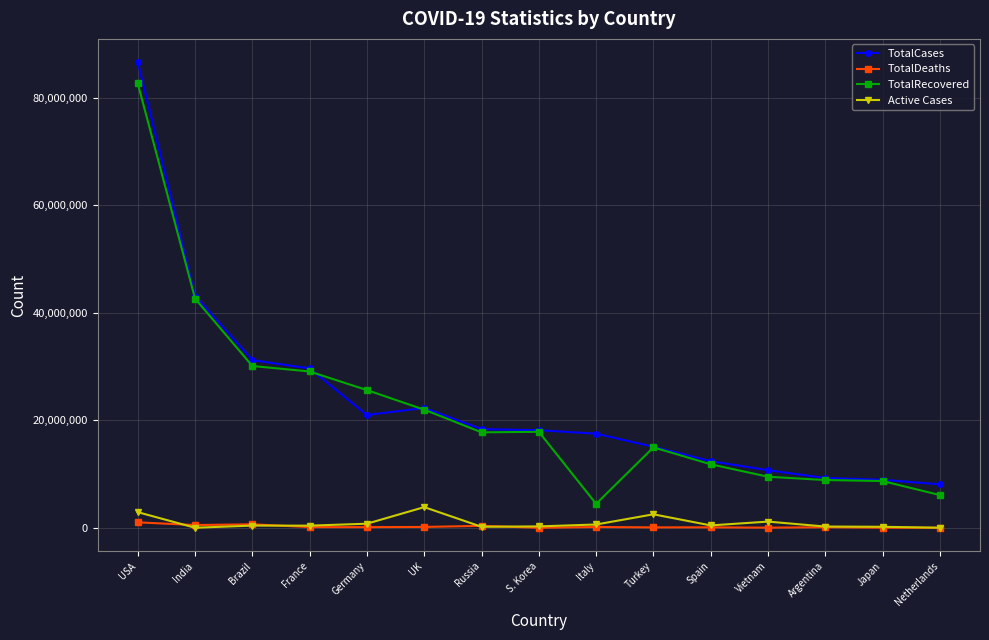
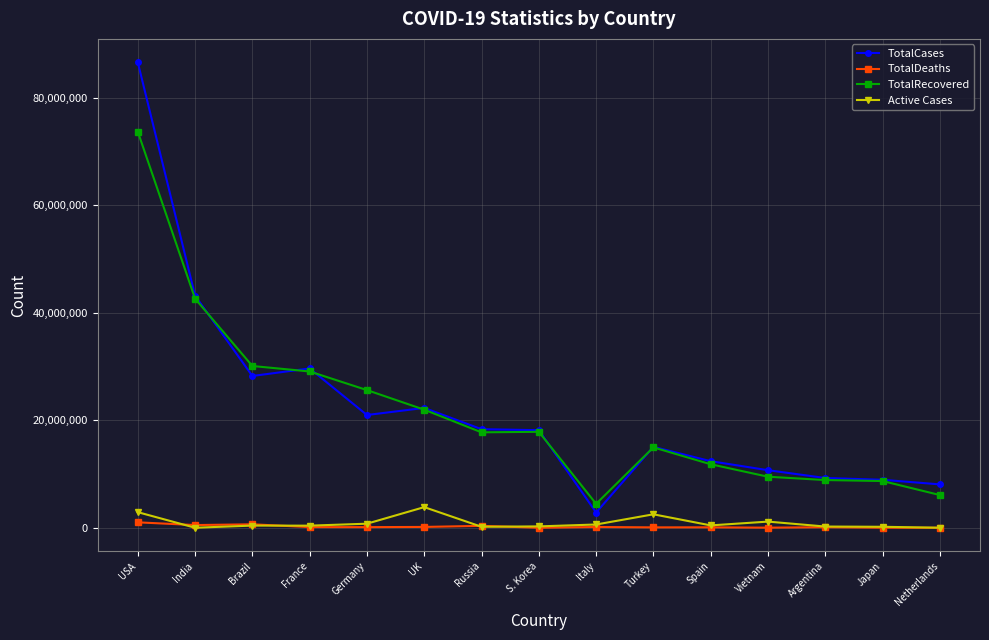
TotalRecovered, USA: 83,000,000 -> 74,000,000
TotalCases, Brazil: 31,000,000 -> 28,000,000
TotalCases, Italy: 18,000,000 -> 3,000,000
